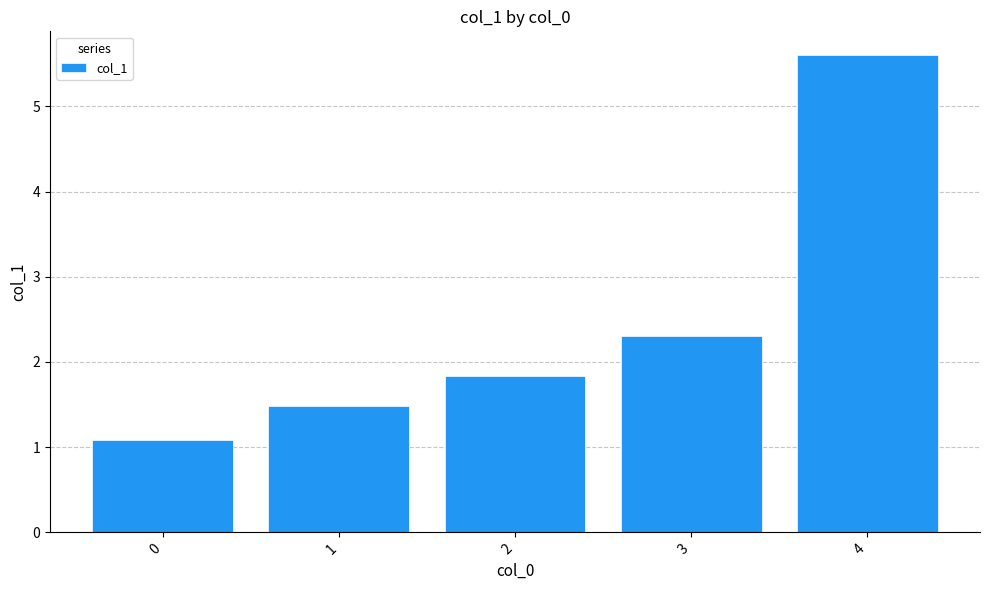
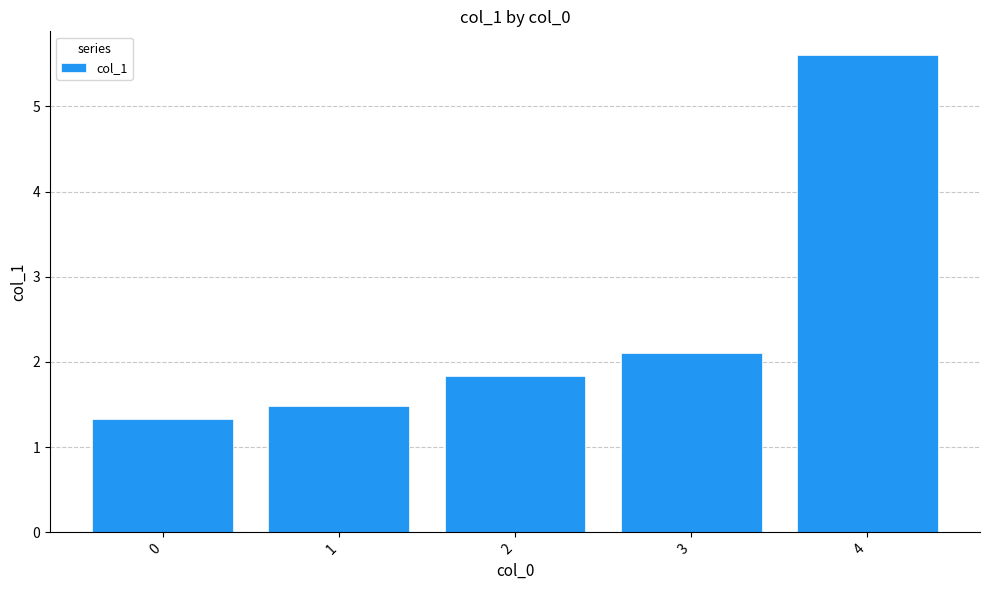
0: 1.1 -> 1.3
3: 2.3 -> 2.1
